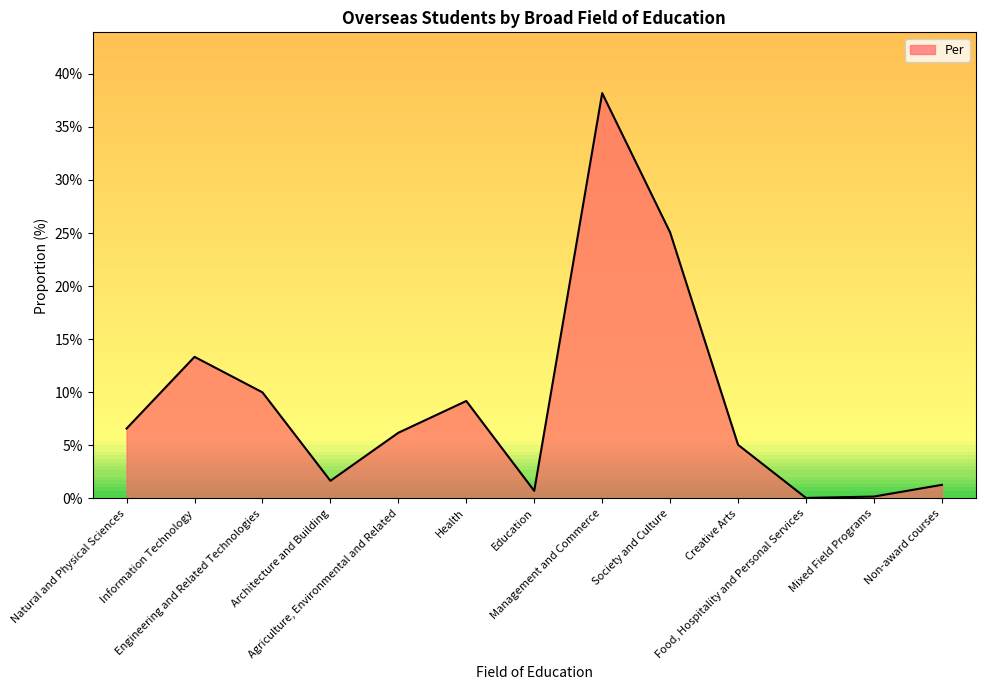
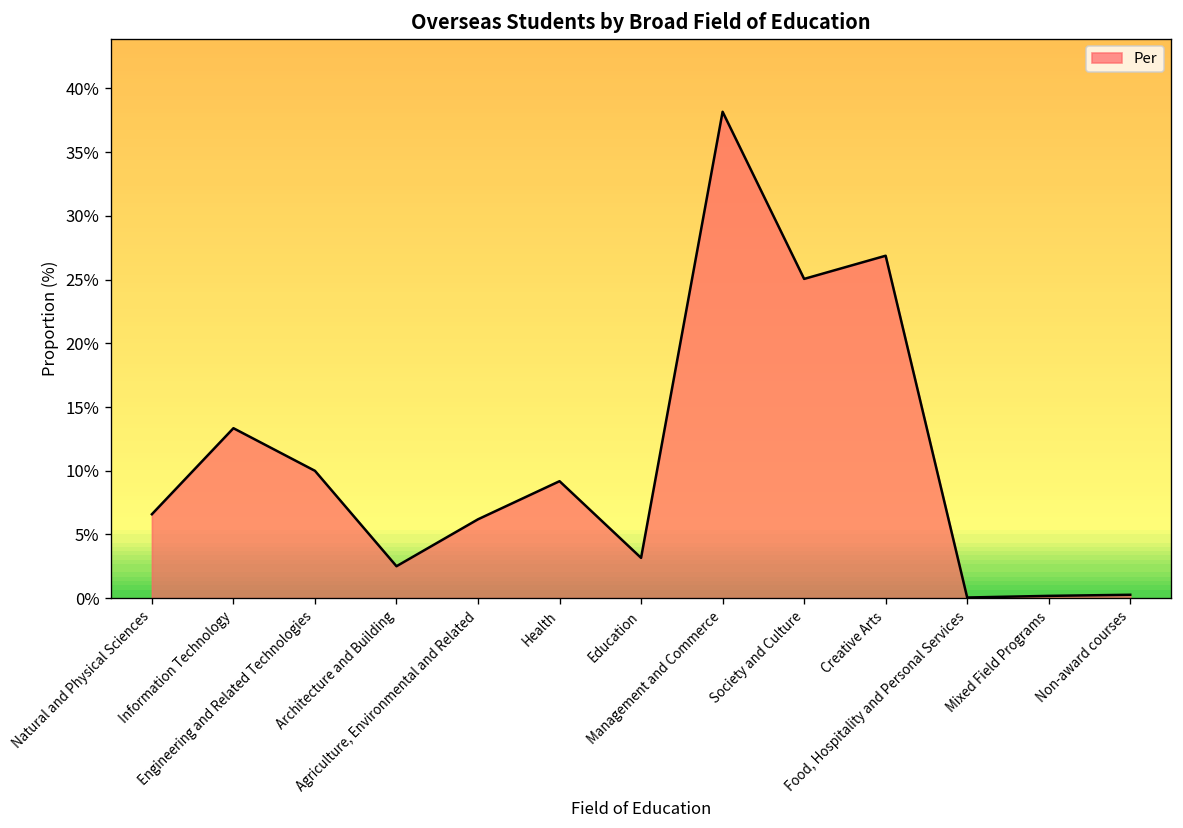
Architecture and Building: 1.7% -> 2.5%
Education: 0.7% -> 3.2%
Creative Arts: 5.1% -> 26.9%
Non-award courses: 1.3% -> 0.3%
